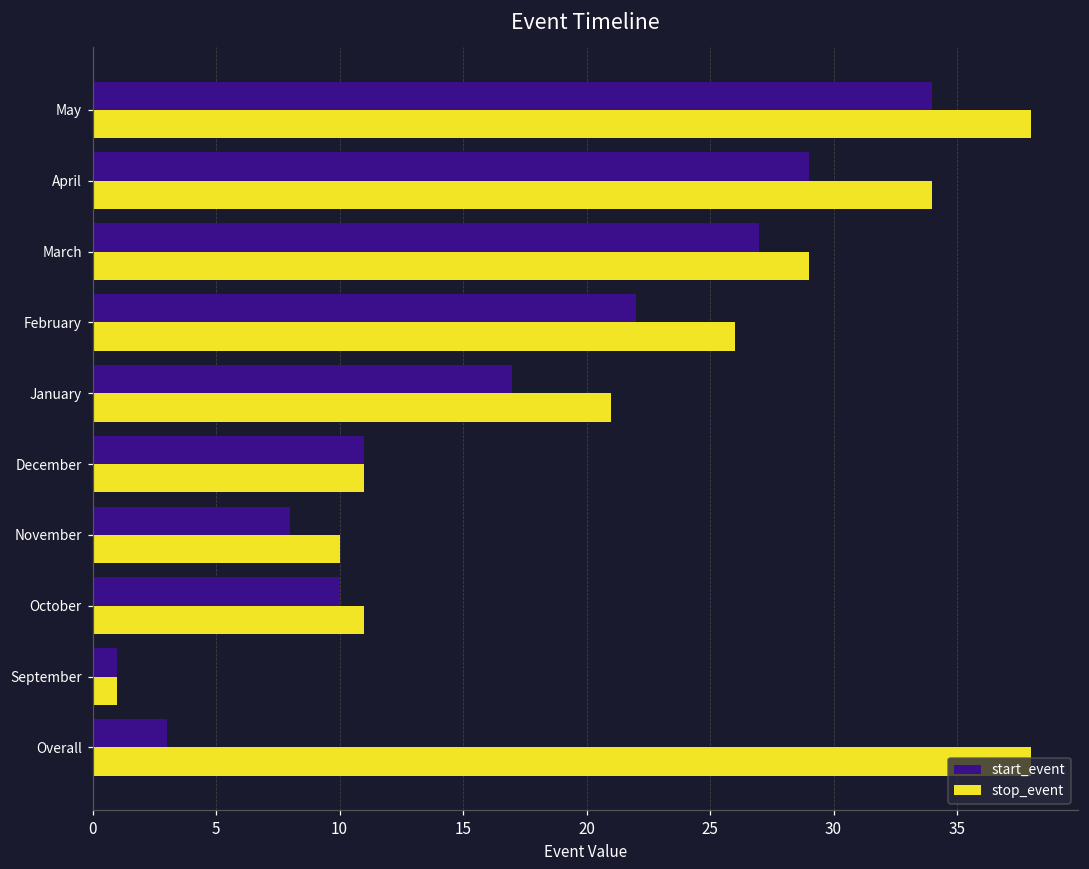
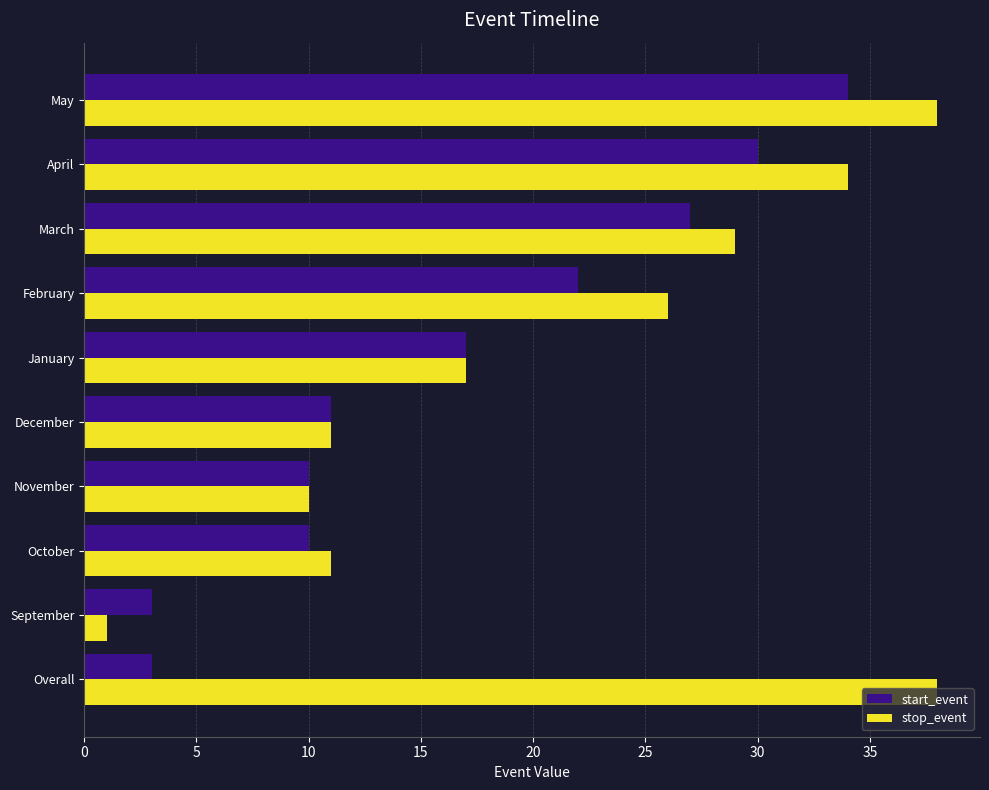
start_event, April: 29 -> 30
stop_event, January: 21 -> 17
start_event, November: 8 -> 10
start_event, September: 1 -> 3
